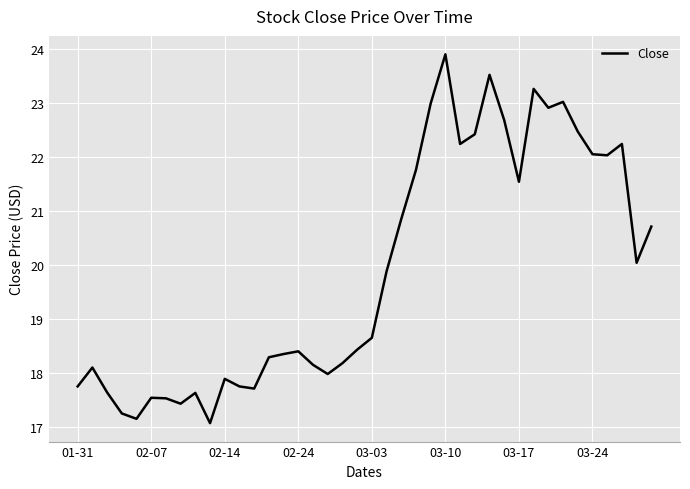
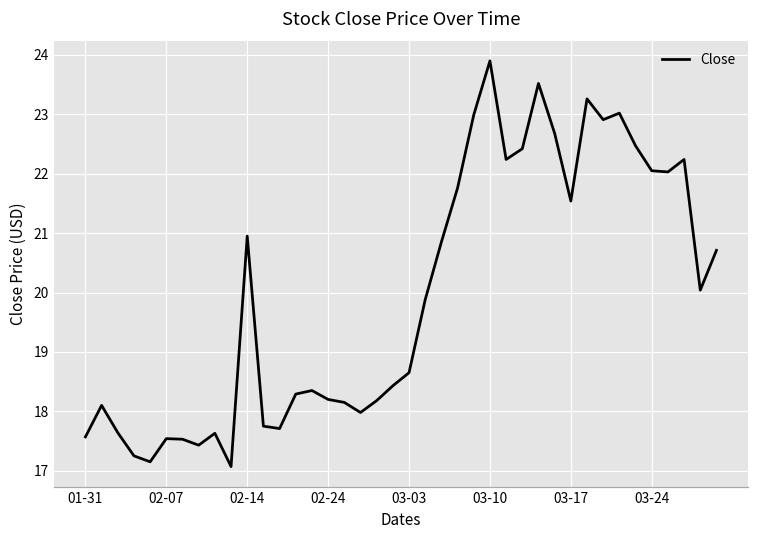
01-31: 17.8 -> 17.6
02-14: 17.9 -> 21.0
02-24: 18.4 -> 18.2
